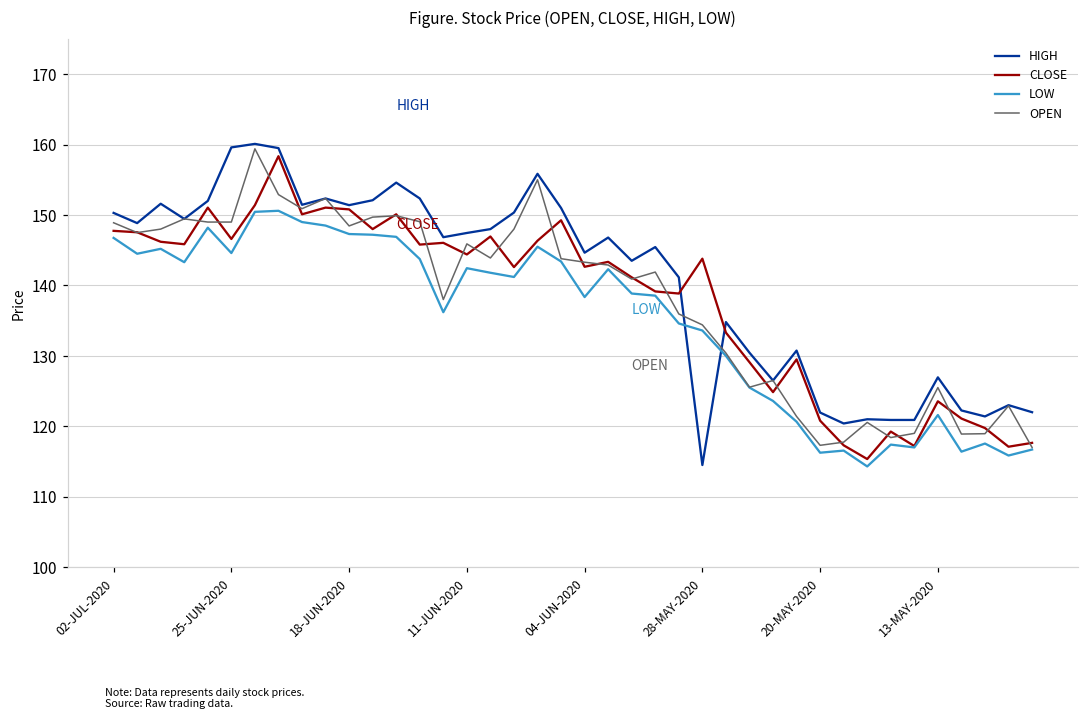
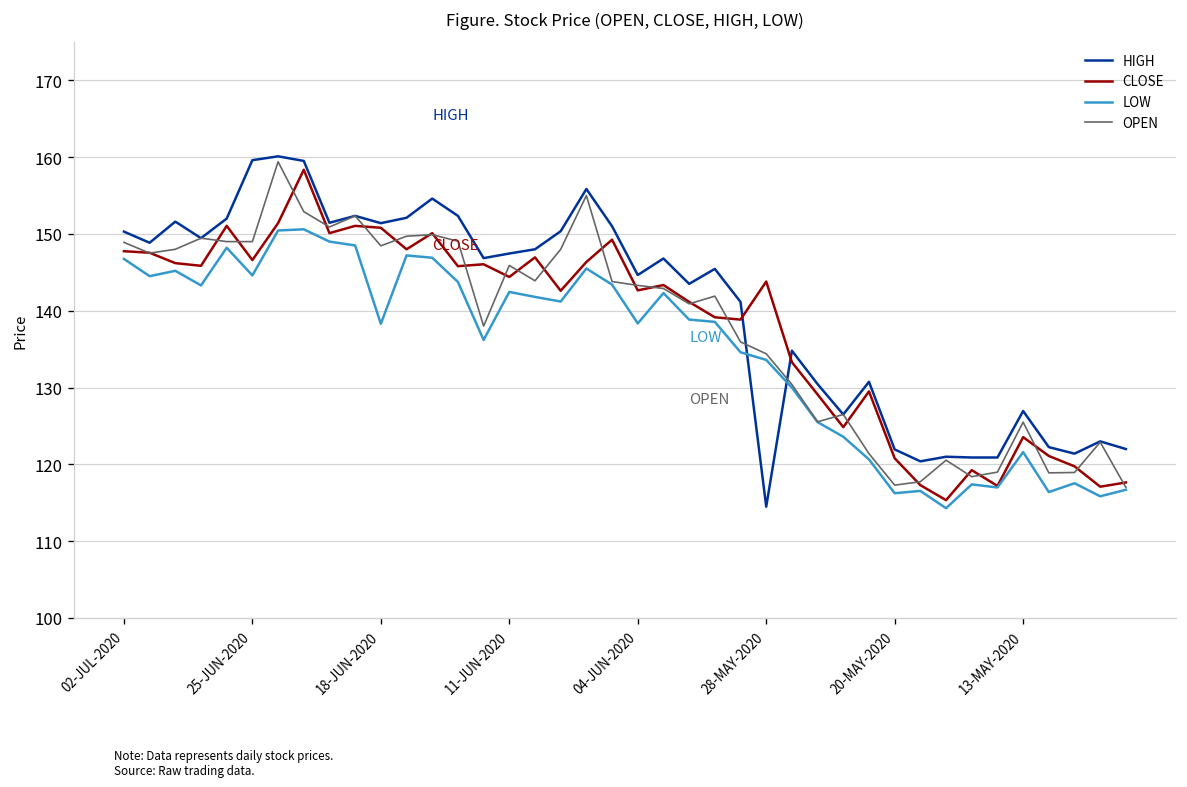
LOW, 18-JUN-2020: 147 -> 138
